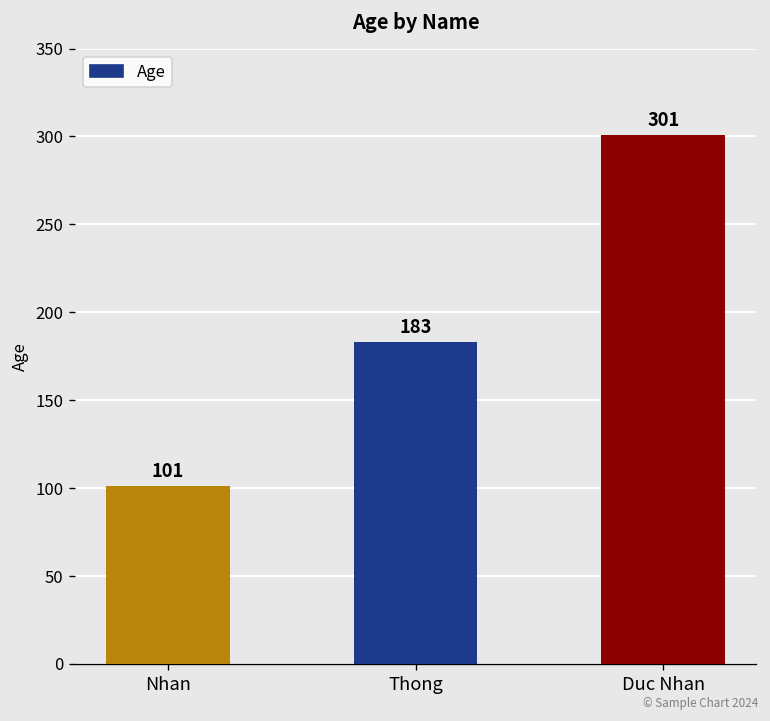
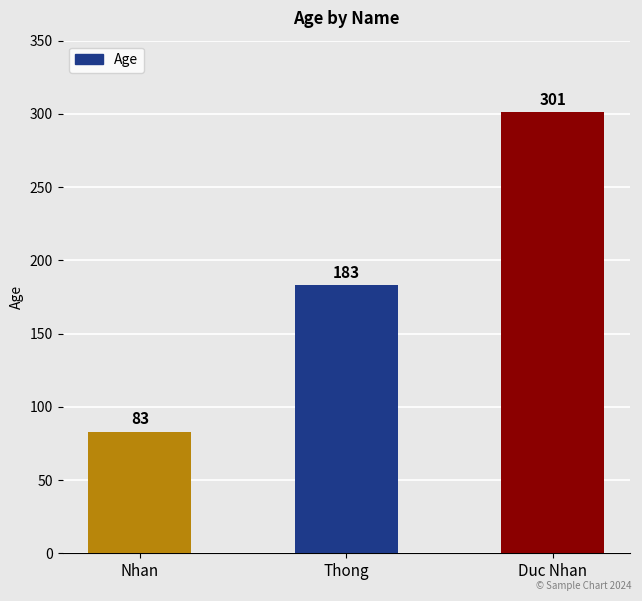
Nhan: 101 -> 83
